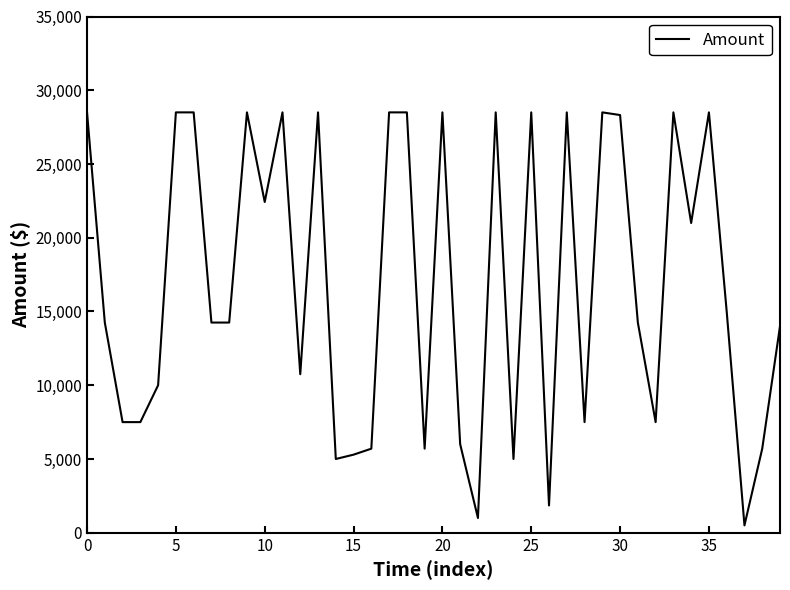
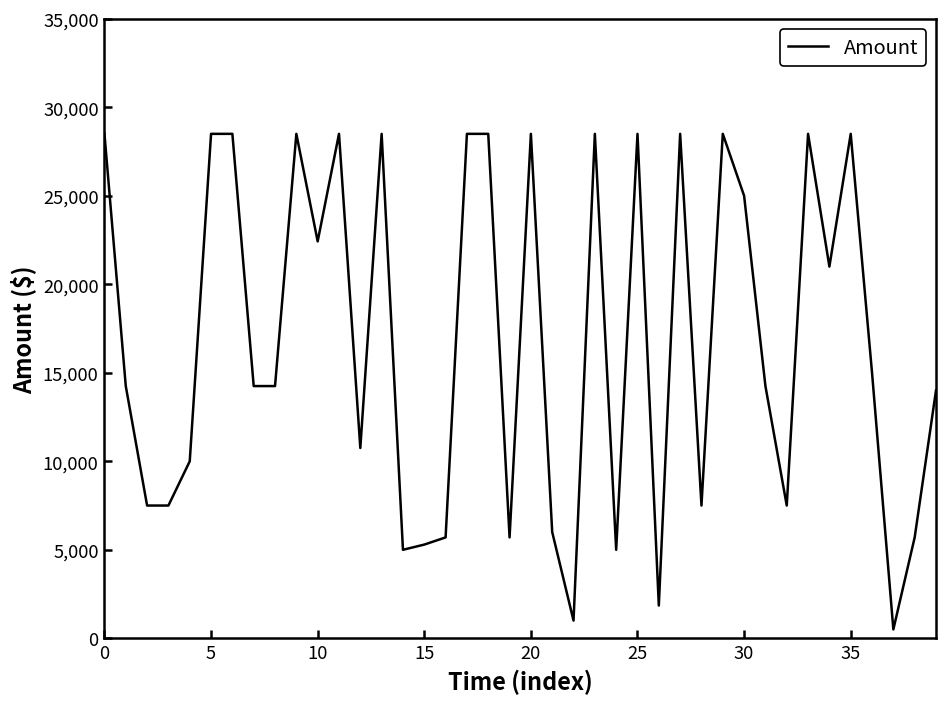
30: 28,300 -> 25,000
